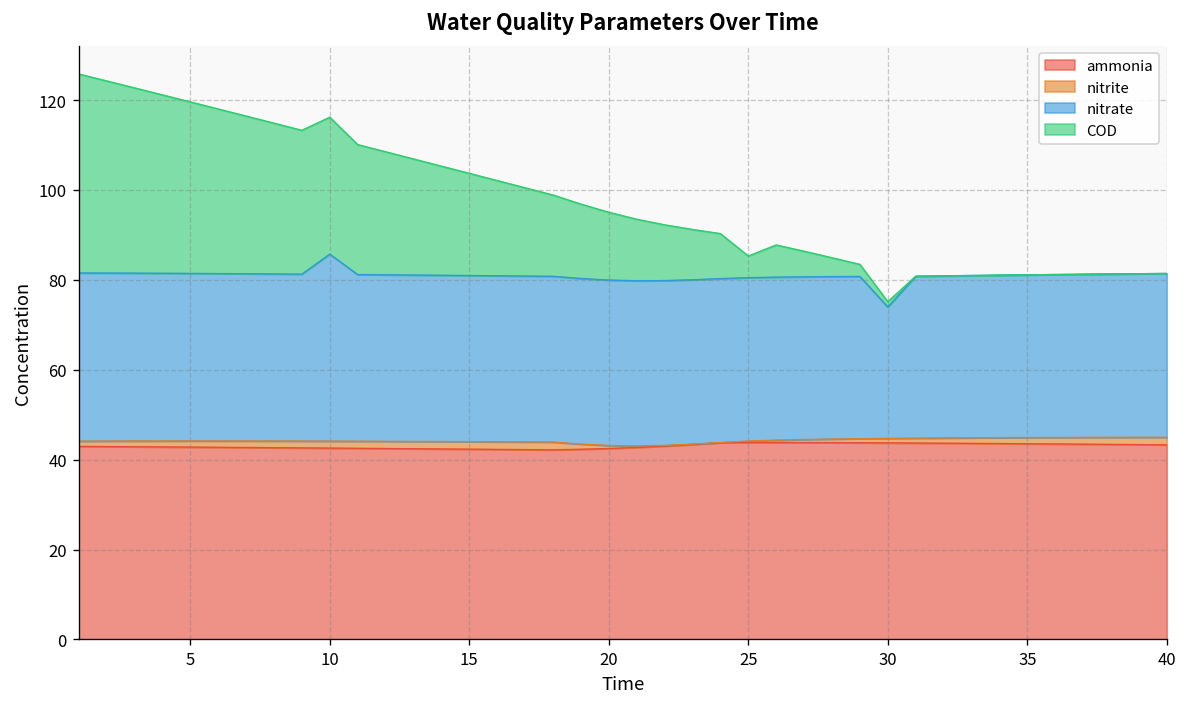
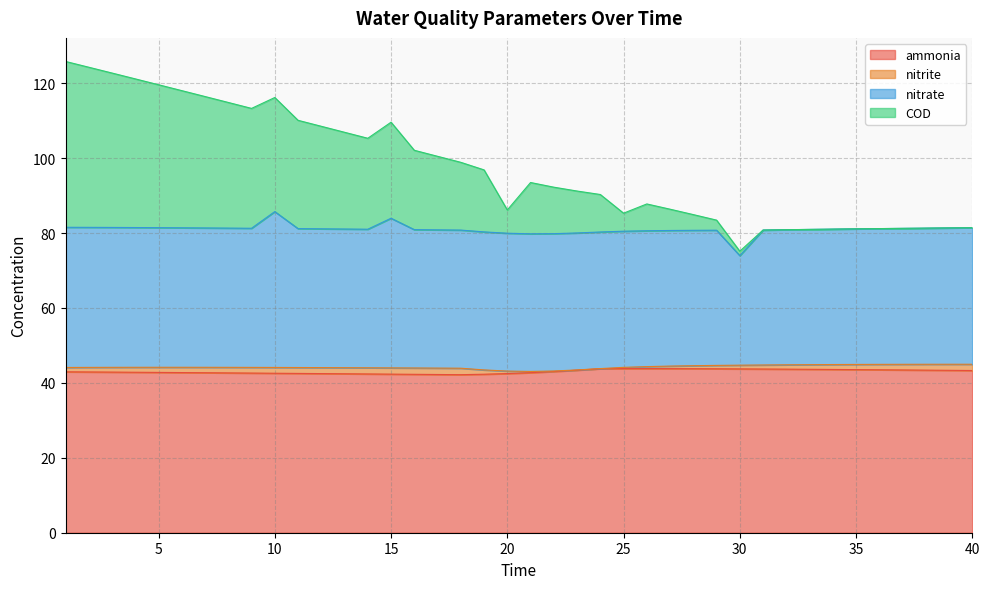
nitrate, 15: 37 -> 40
COD, 15: 23 -> 26
COD, 20: 15 -> 6
